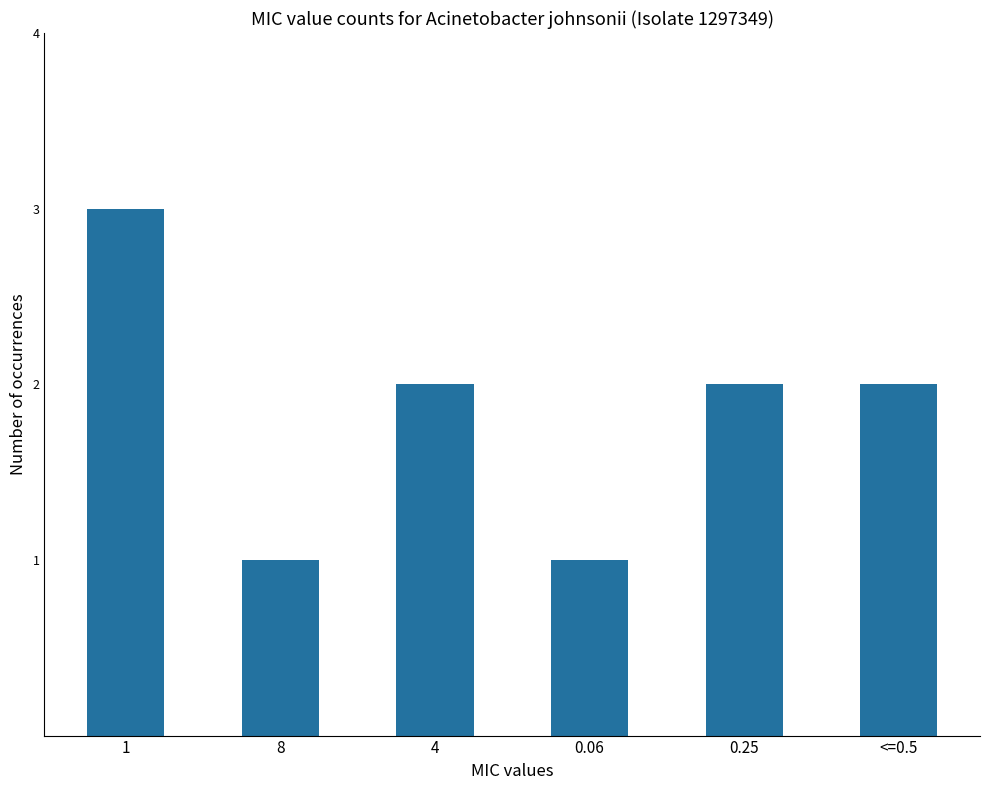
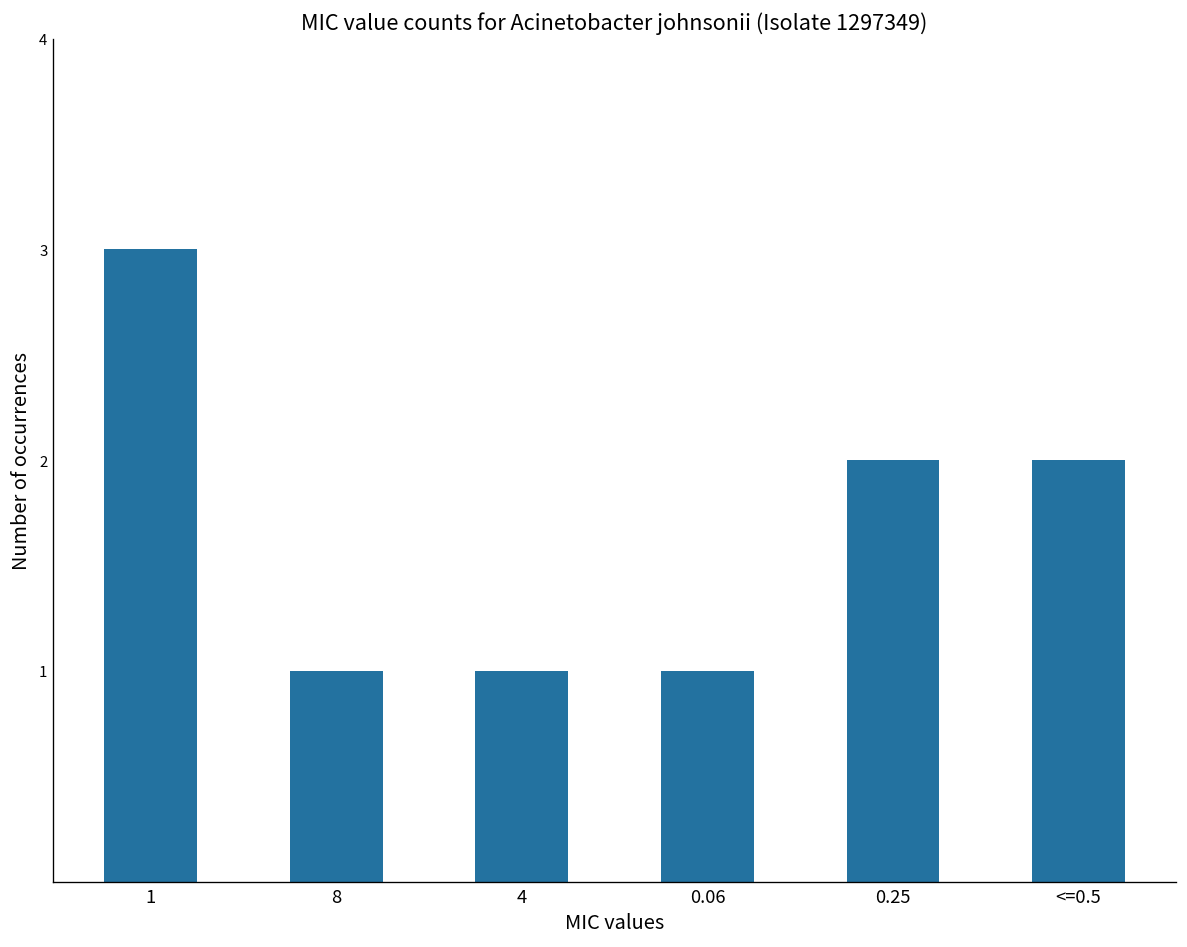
4: 2 -> 1
